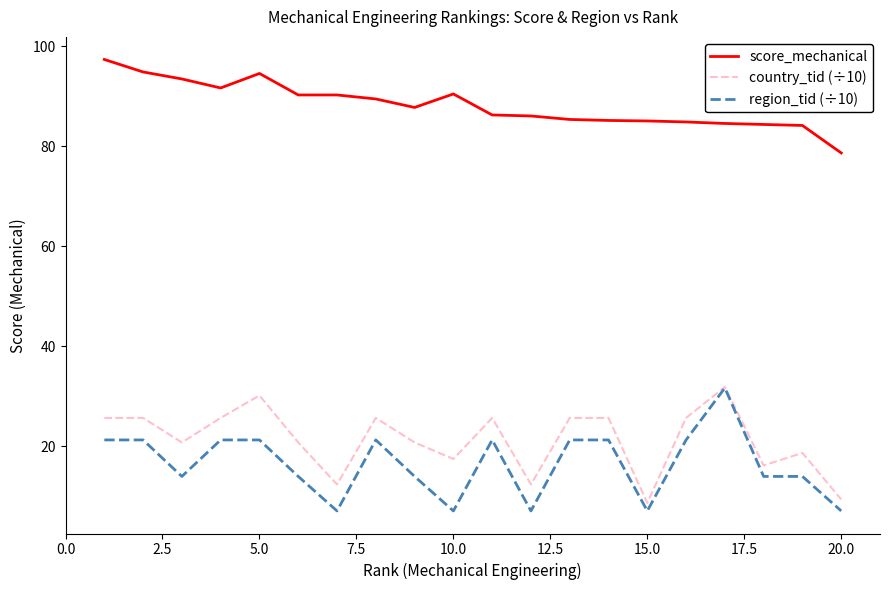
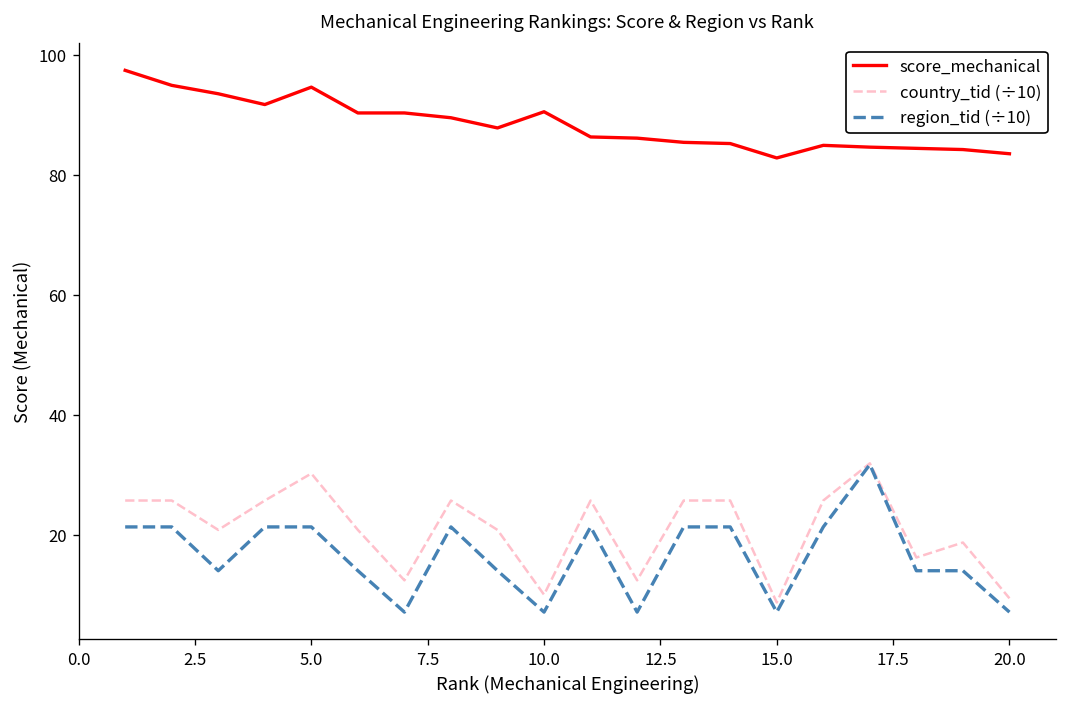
country_tid (÷10), 10.0: 17 -> 10
score_mechanical, 15.0: 85 -> 83
score_mechanical, 20.0: 79 -> 84
